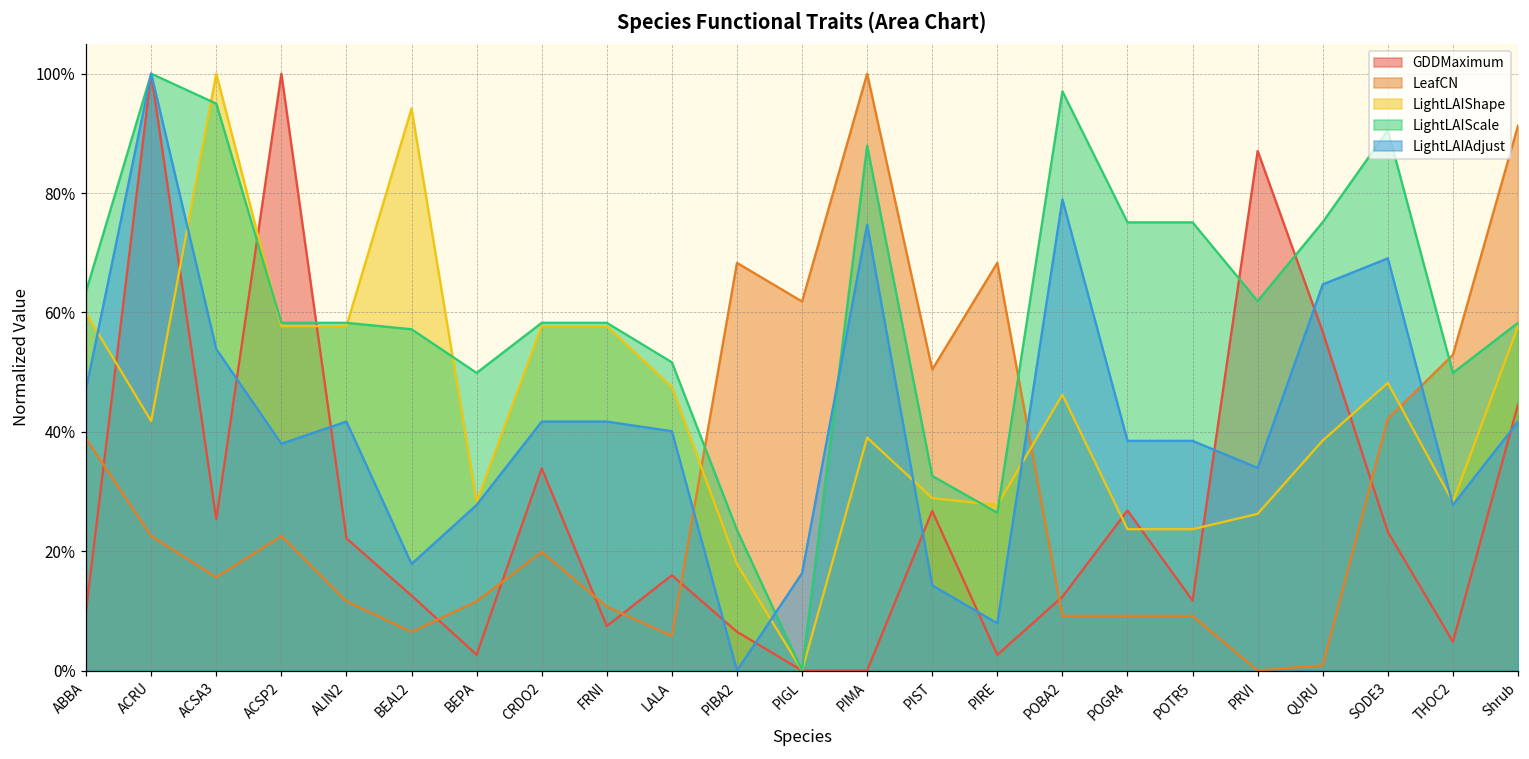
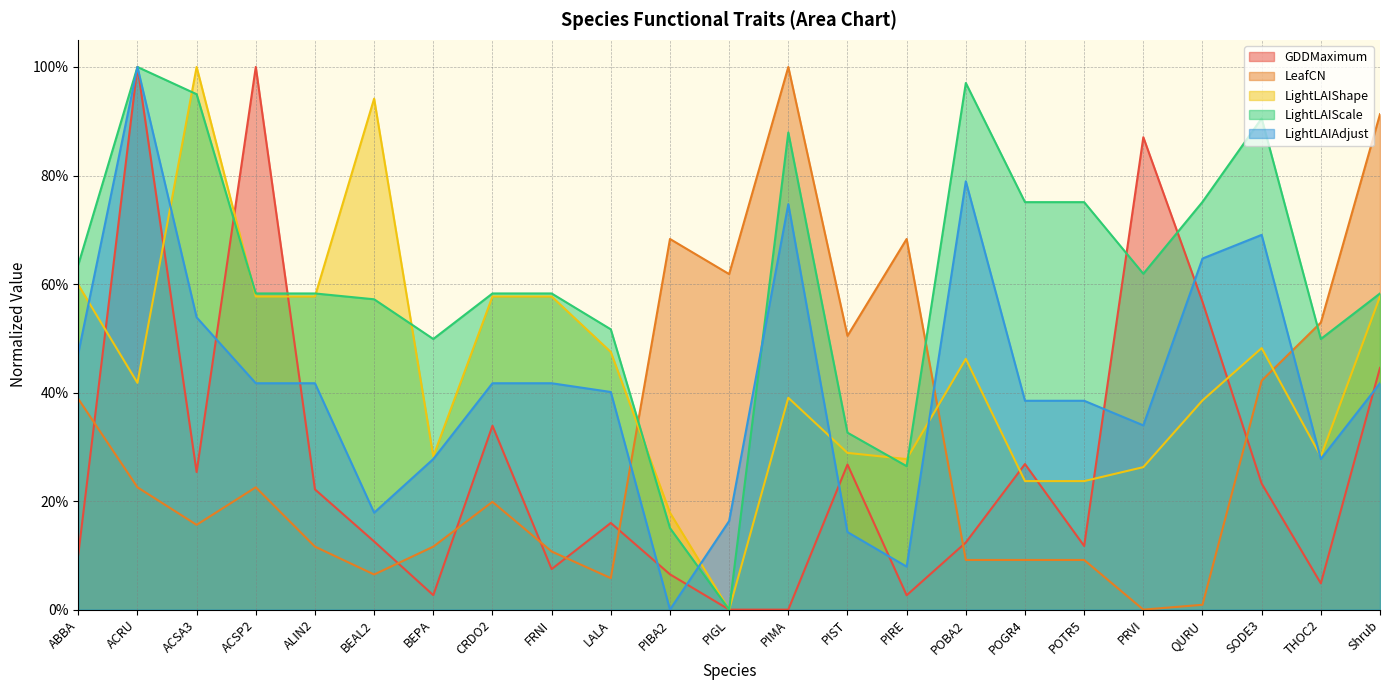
LightLAIAdjust, ACSP2: 38% -> 42%
LightLAIScale, PIBA2: 24% -> 15%
